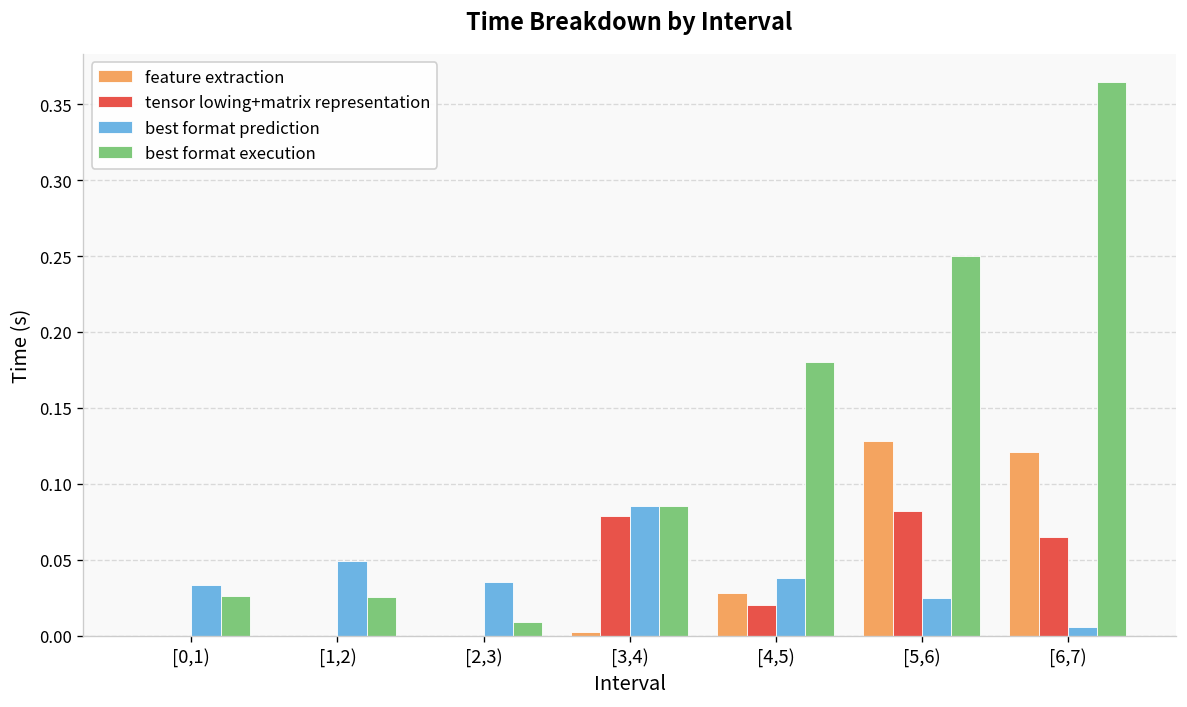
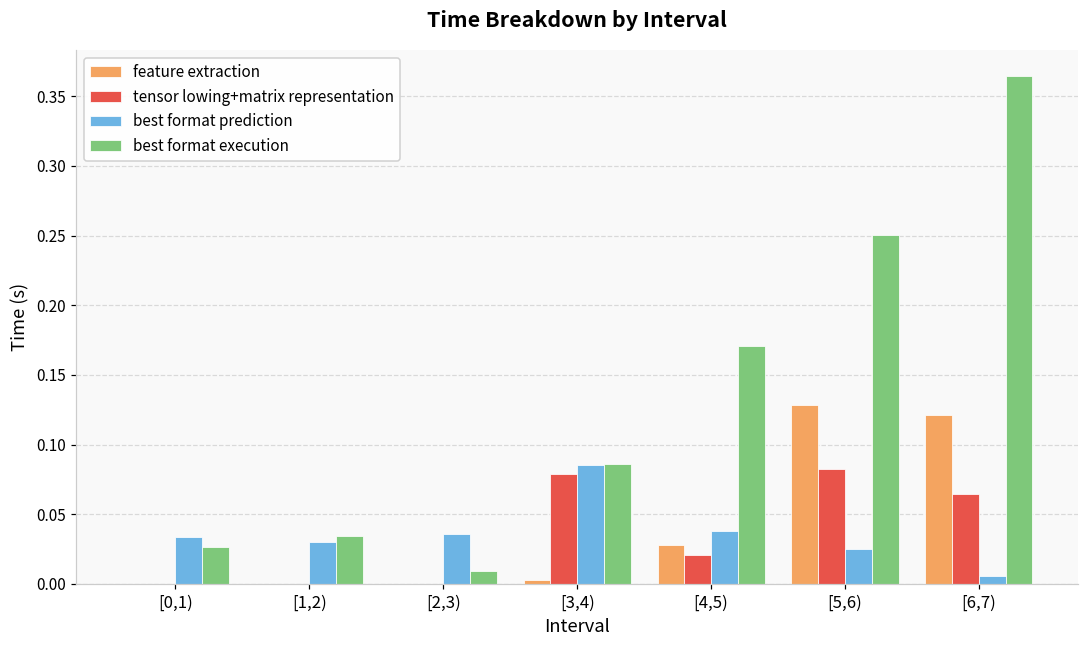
best format prediction, [1,2): 0.050 -> 0.030
best format execution, [1,2): 0.026 -> 0.034
best format execution, [4,5): 0.180 -> 0.171
